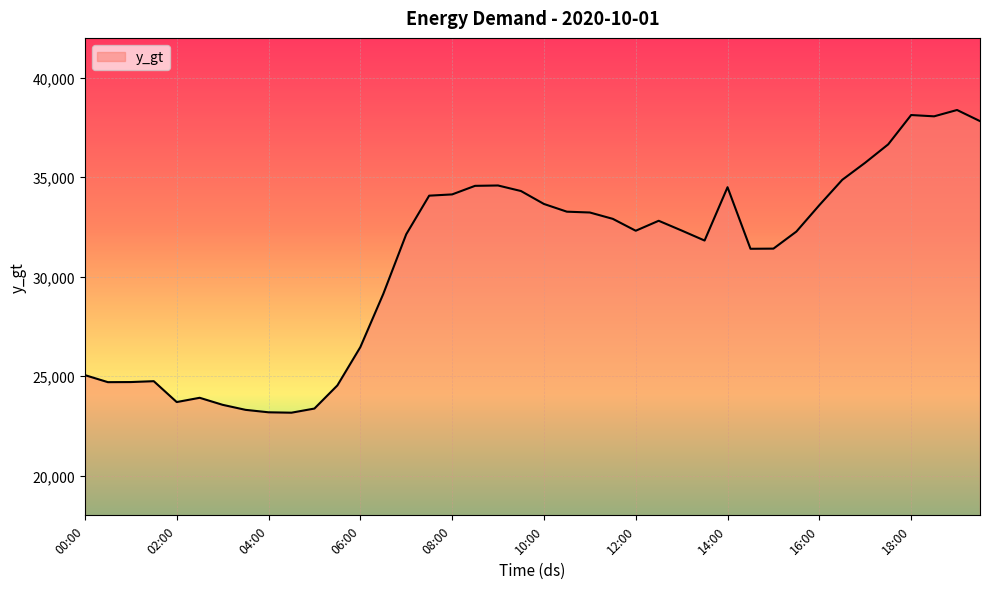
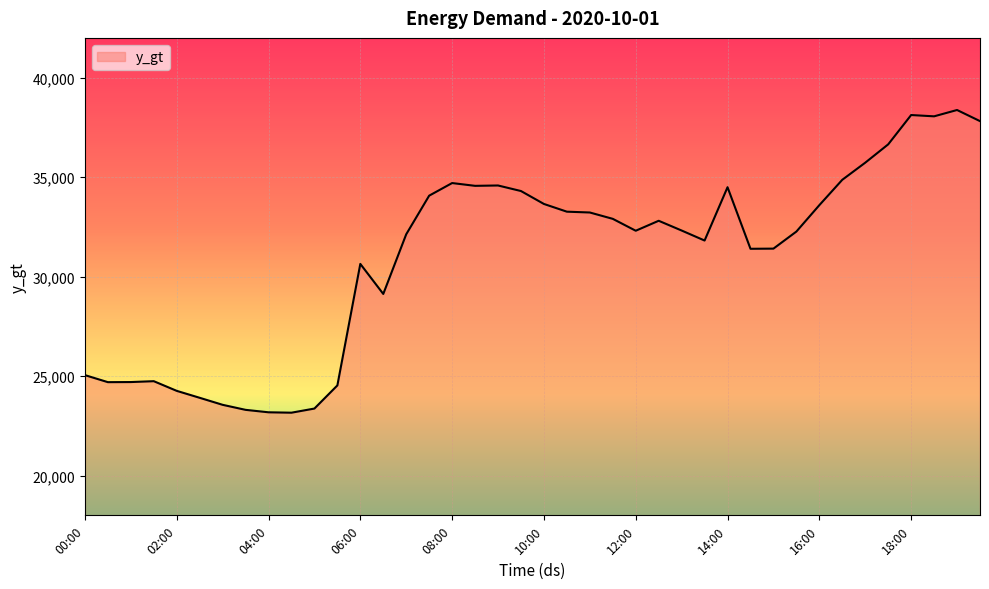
02:00: 23,700 -> 24,300
06:00: 26,500 -> 30,600
08:00: 34,100 -> 34,700
